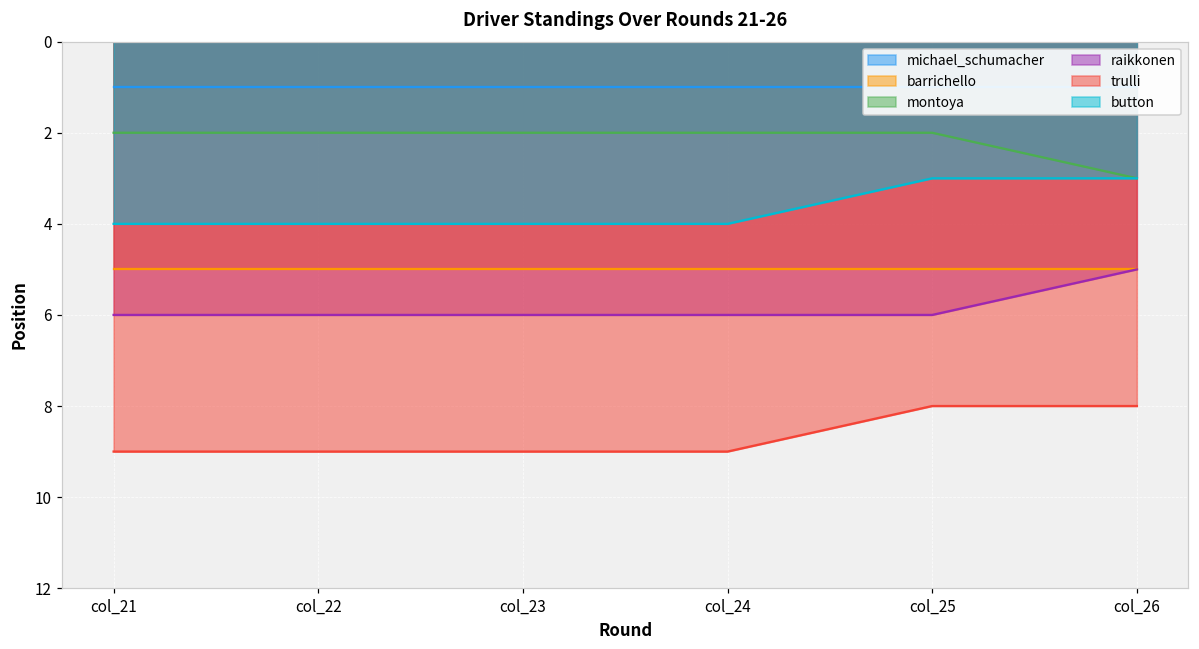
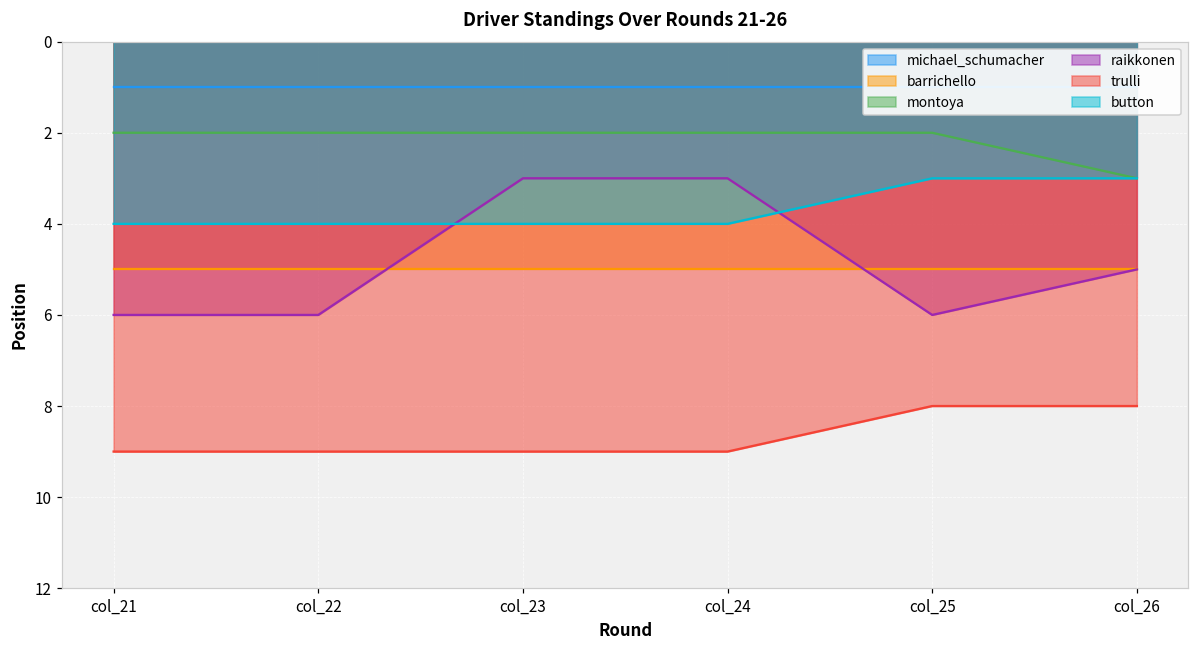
raikkonen, col_23: 6 -> 3
raikkonen, col_24: 6 -> 3
